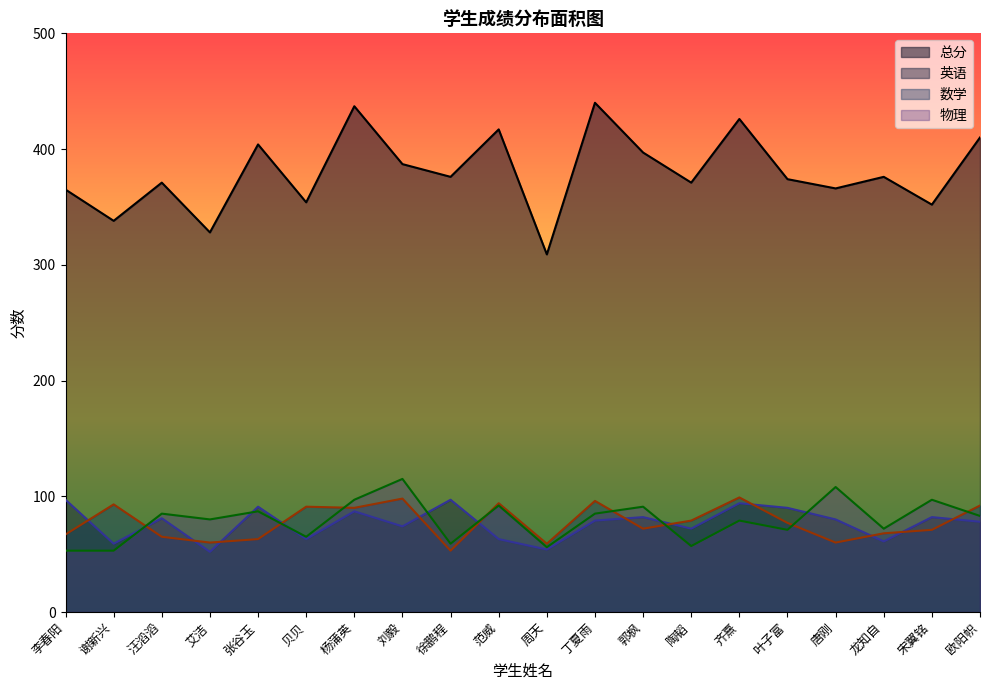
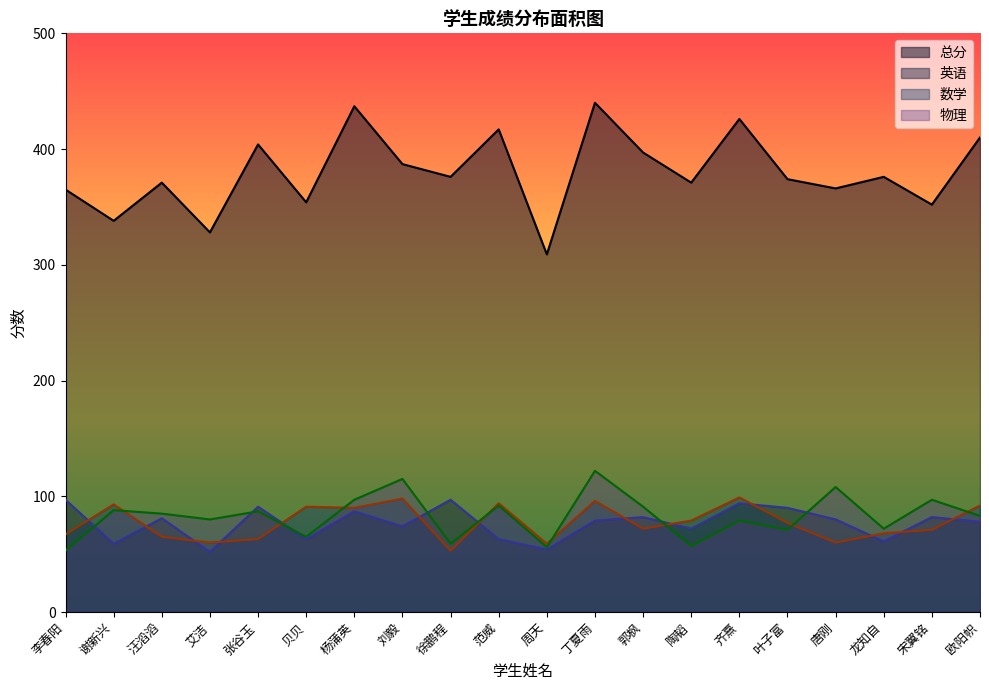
物理, 谢新兴: 53 -> 88
物理, 丁夏雨: 85 -> 122
